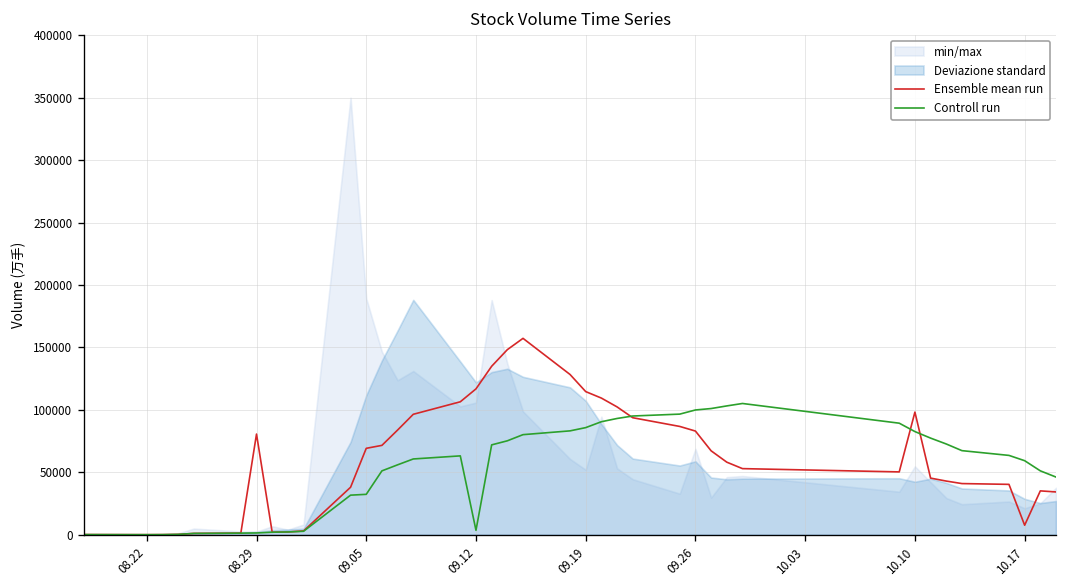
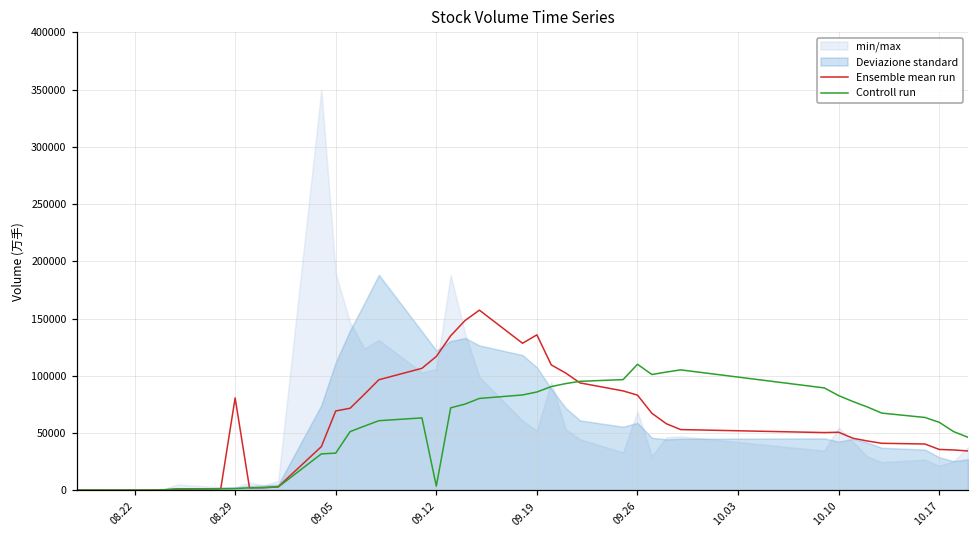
Ensemble mean run, 09.19: 115000 -> 136000
Controll run, 09.26: 100000 -> 110000
Ensemble mean run, 10.10: 98000 -> 51000
Ensemble mean run, 10.17: 8000 -> 36000
